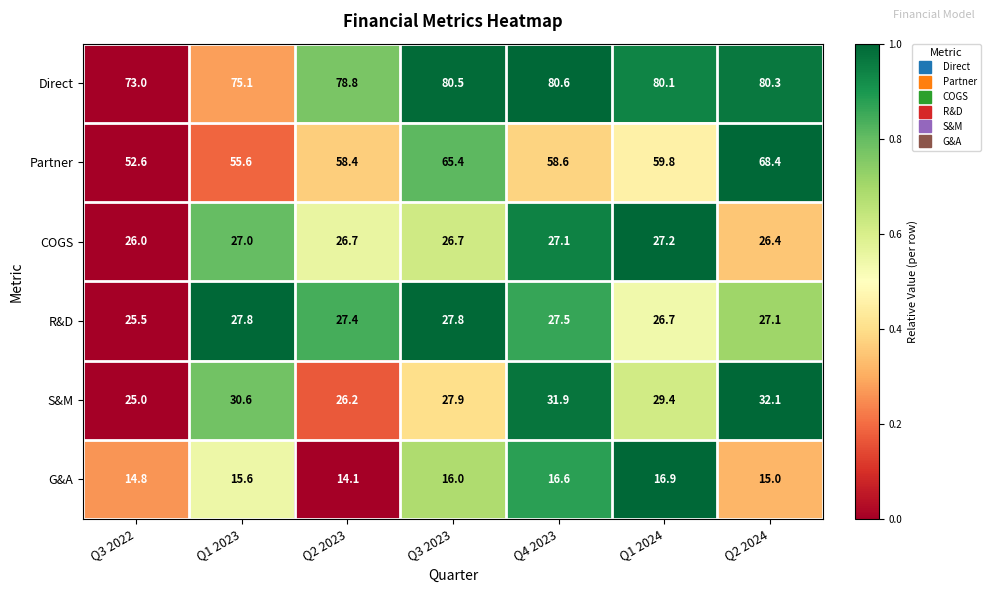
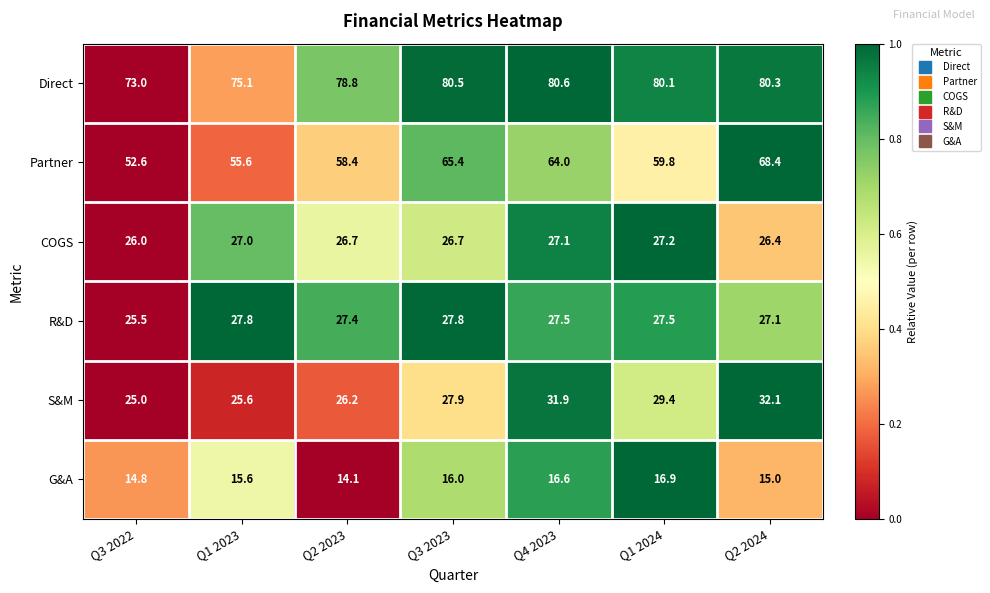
Partner, Q4 2023: 58.6 -> 64.0
R&D, Q1 2024: 26.7 -> 27.5
S&M, Q1 2023: 30.6 -> 25.6
